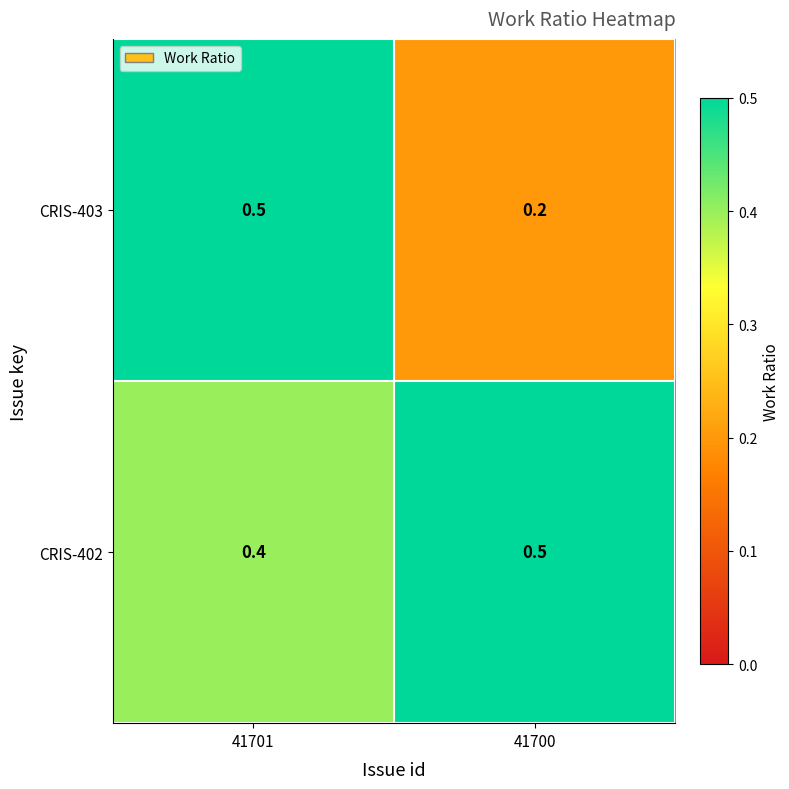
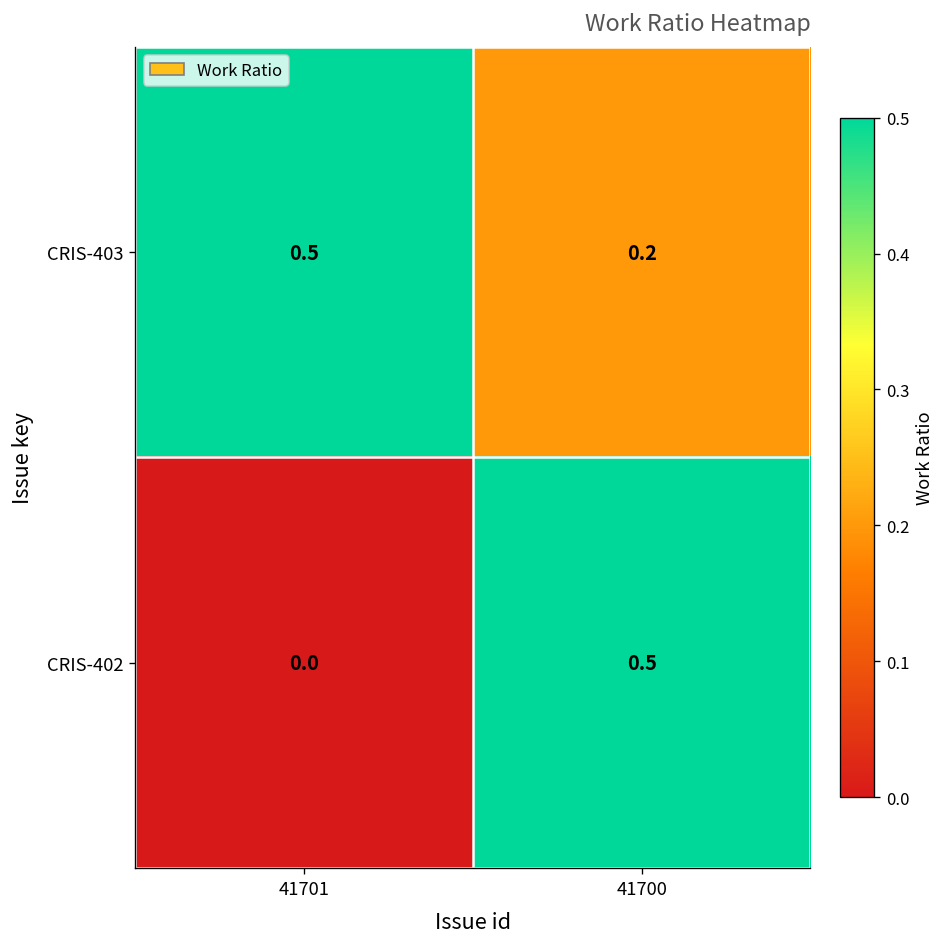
CRIS-402, 41701: 0.4 -> 0.0
